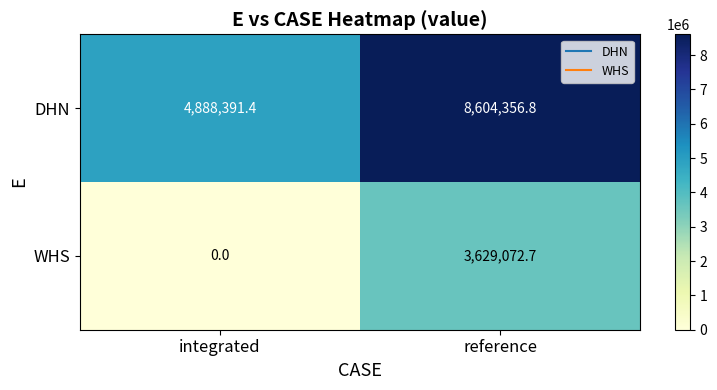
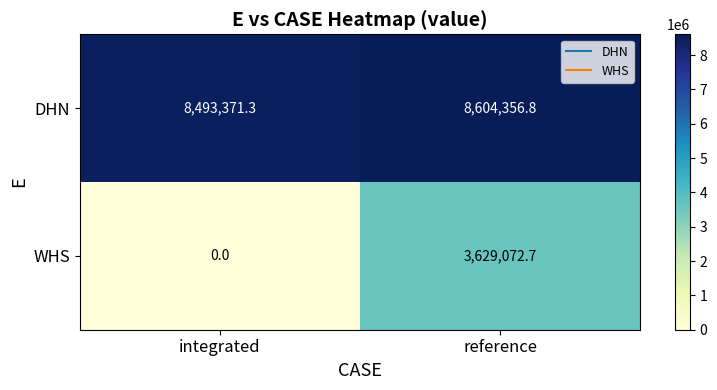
DHN, integrated: 4,888,391.4 -> 8,493,371.3
